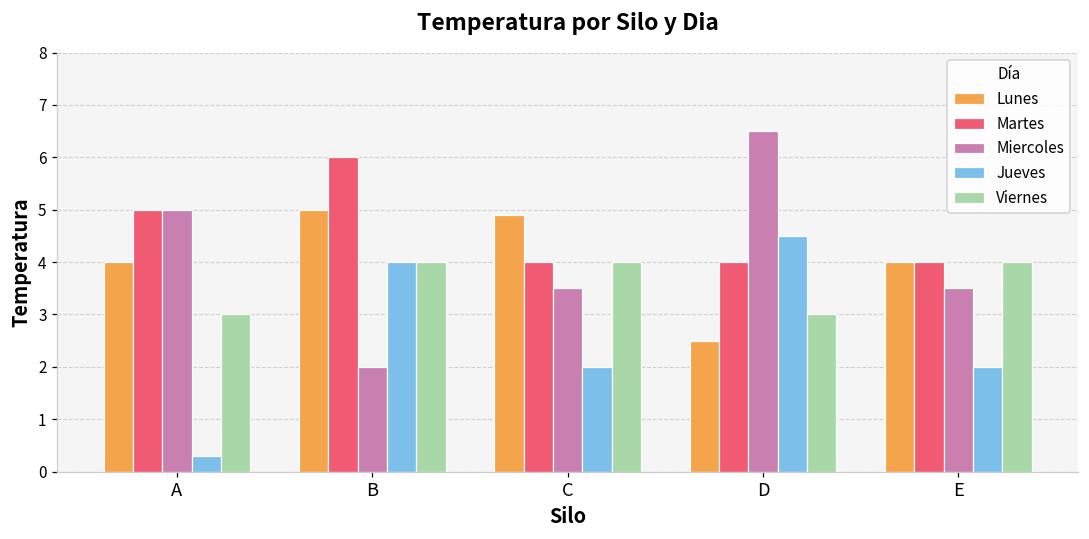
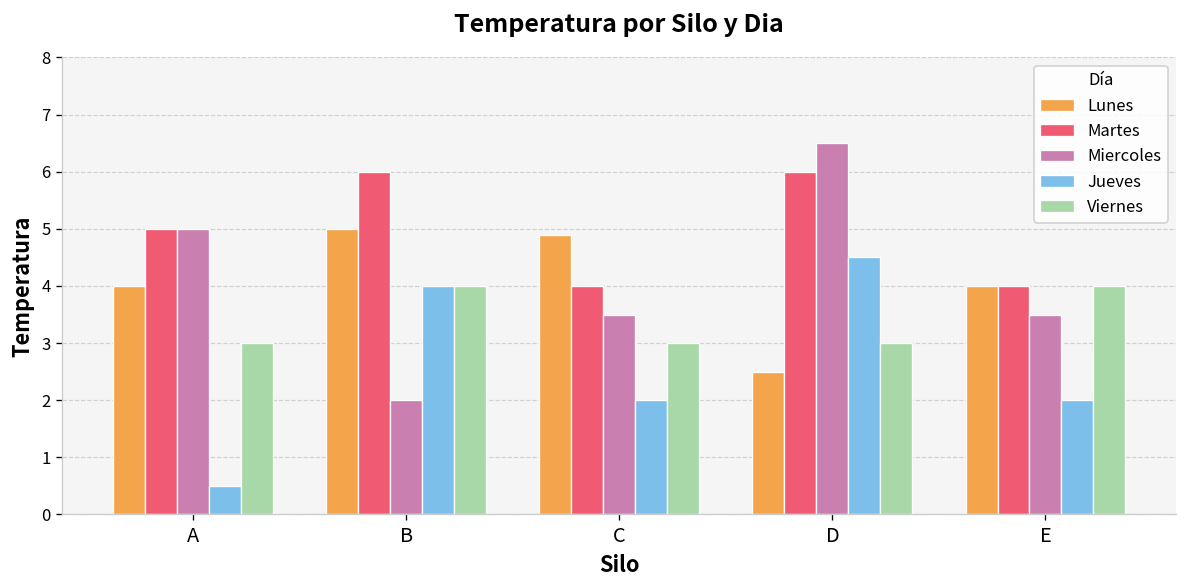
Jueves, A: 0.3 -> 0.5
Viernes, C: 4 -> 3
Martes, D: 4 -> 6
